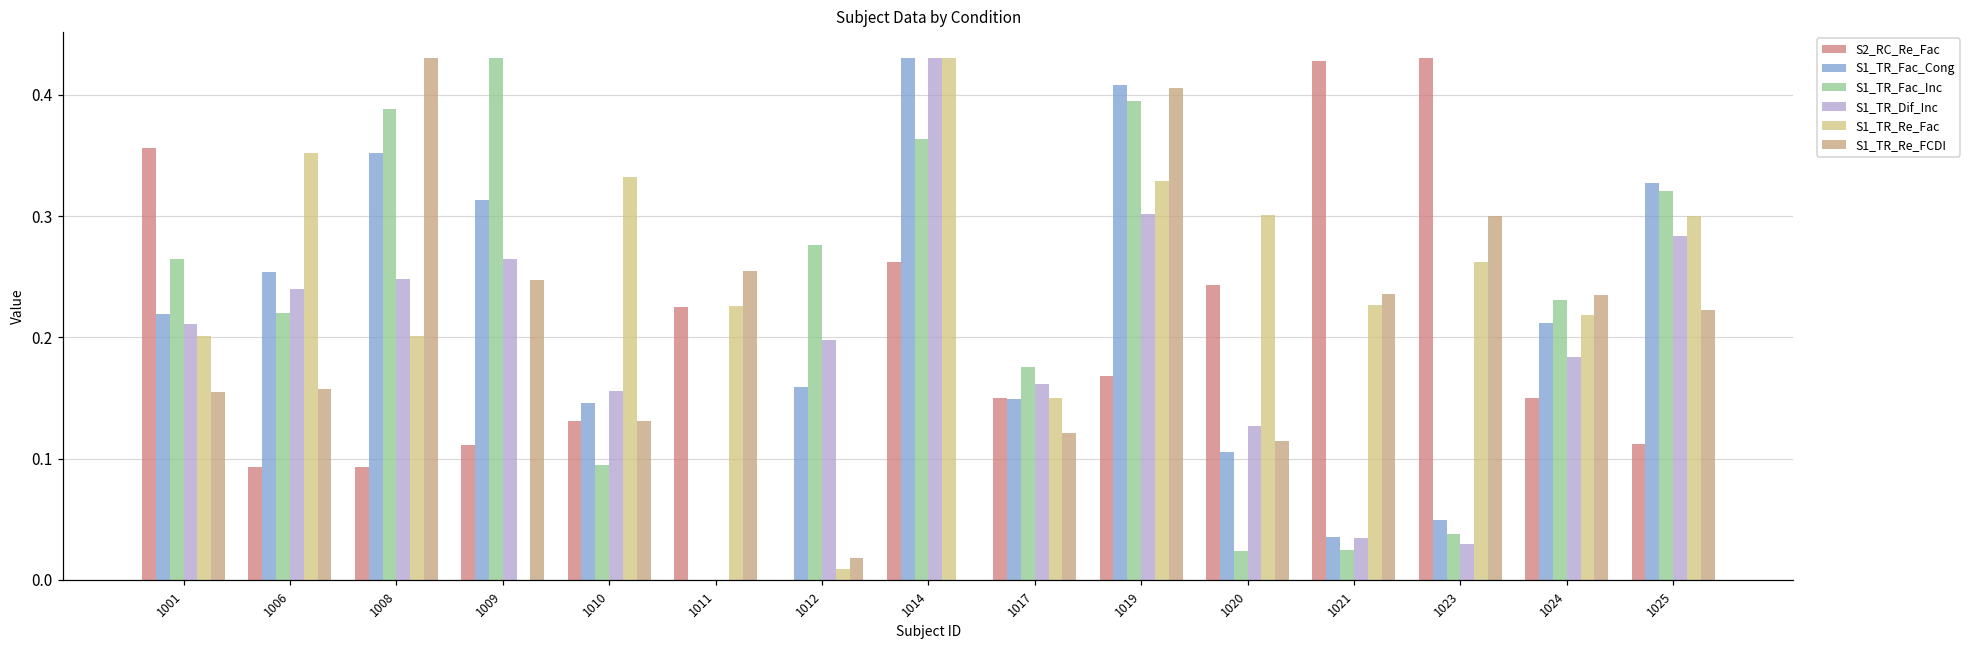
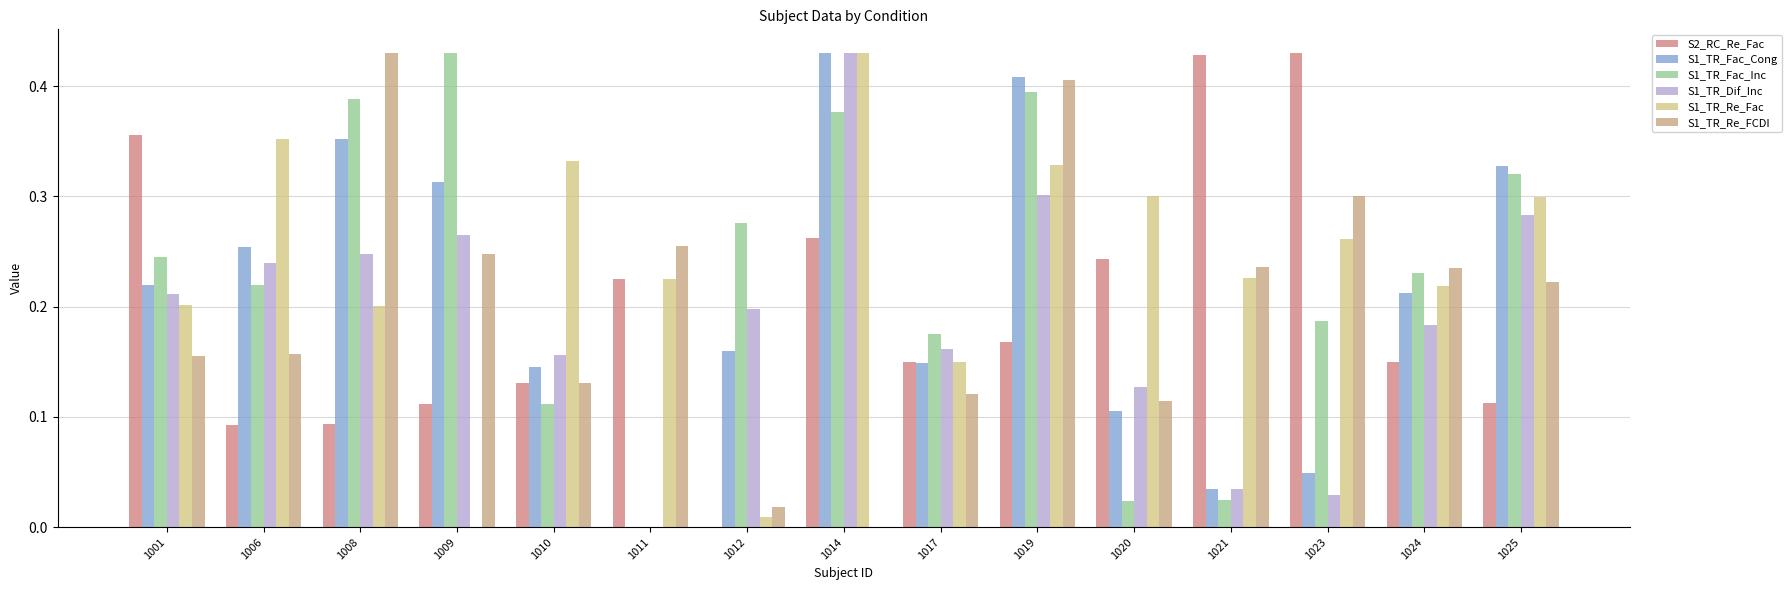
S1_TR_Fac_Inc, 1001: 0.265 -> 0.245
S1_TR_Fac_Inc, 1010: 0.095 -> 0.112
S1_TR_Fac_Inc, 1014: 0.363 -> 0.376
S1_TR_Fac_Inc, 1023: 0.038 -> 0.187
